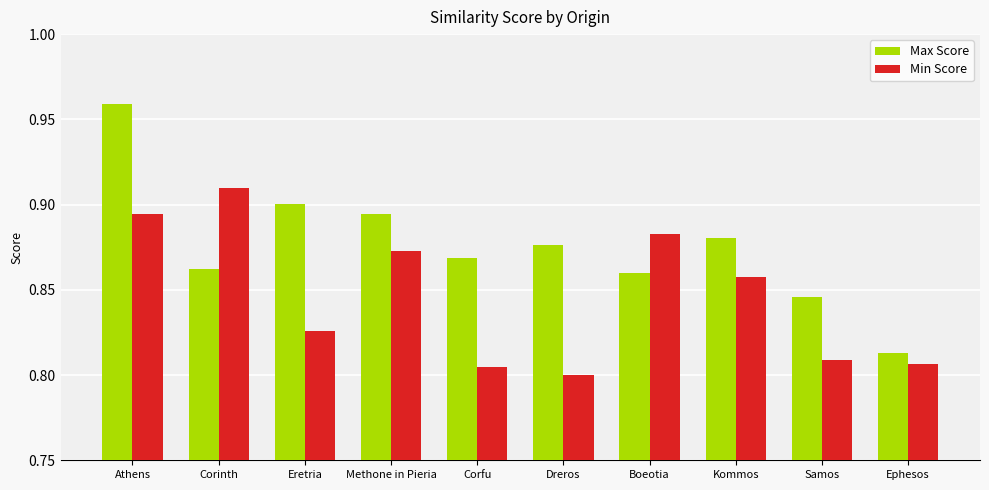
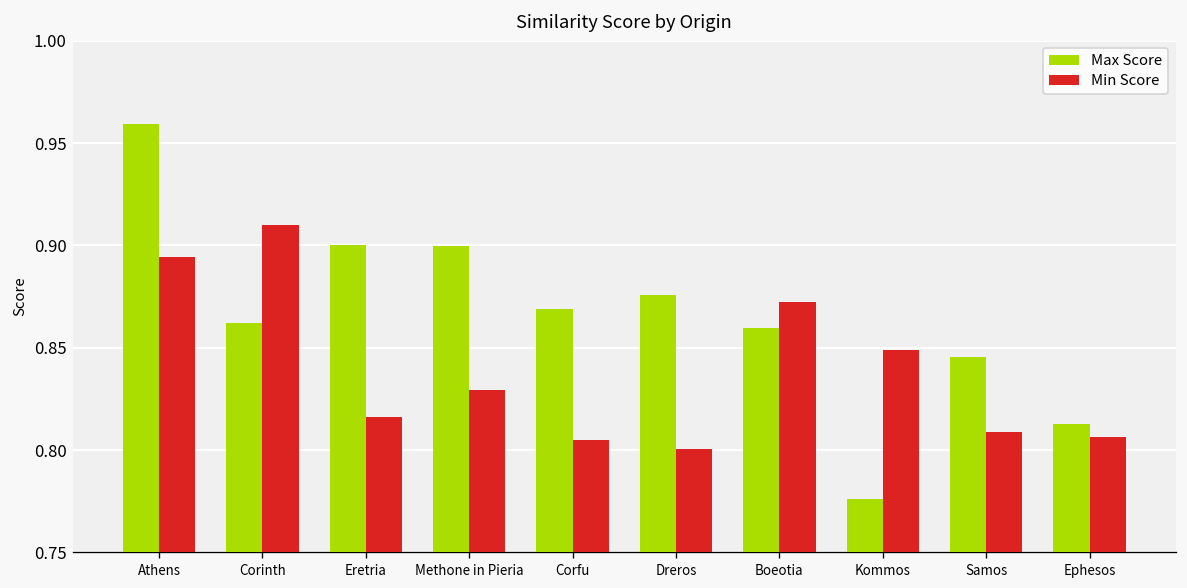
Min Score, Eretria: 0.826 -> 0.816
Max Score, Methone in Pieria: 0.894 -> 0.900
Min Score, Methone in Pieria: 0.873 -> 0.829
Min Score, Boeotia: 0.883 -> 0.872
Max Score, Kommos: 0.880 -> 0.776
Min Score, Kommos: 0.858 -> 0.849
